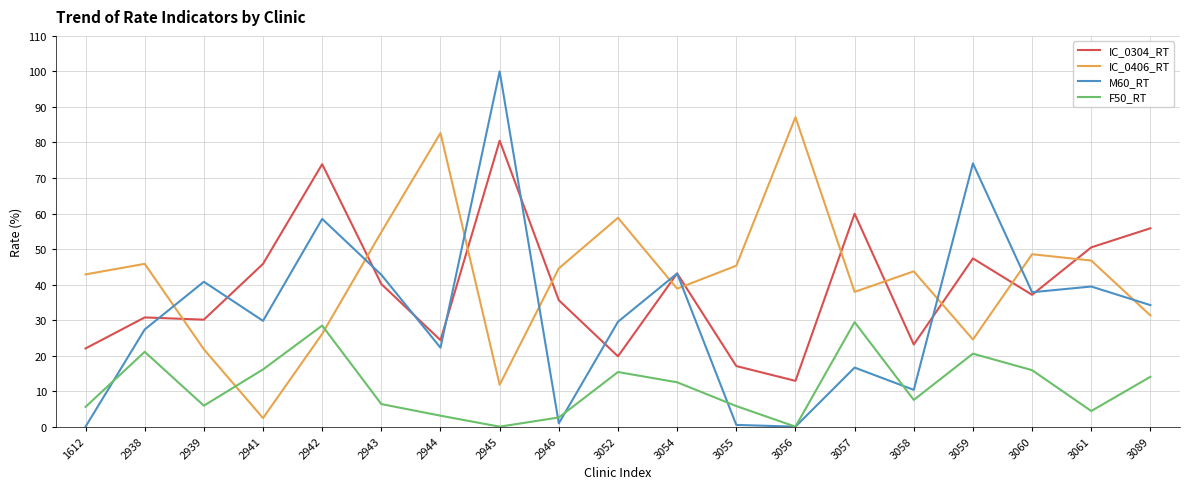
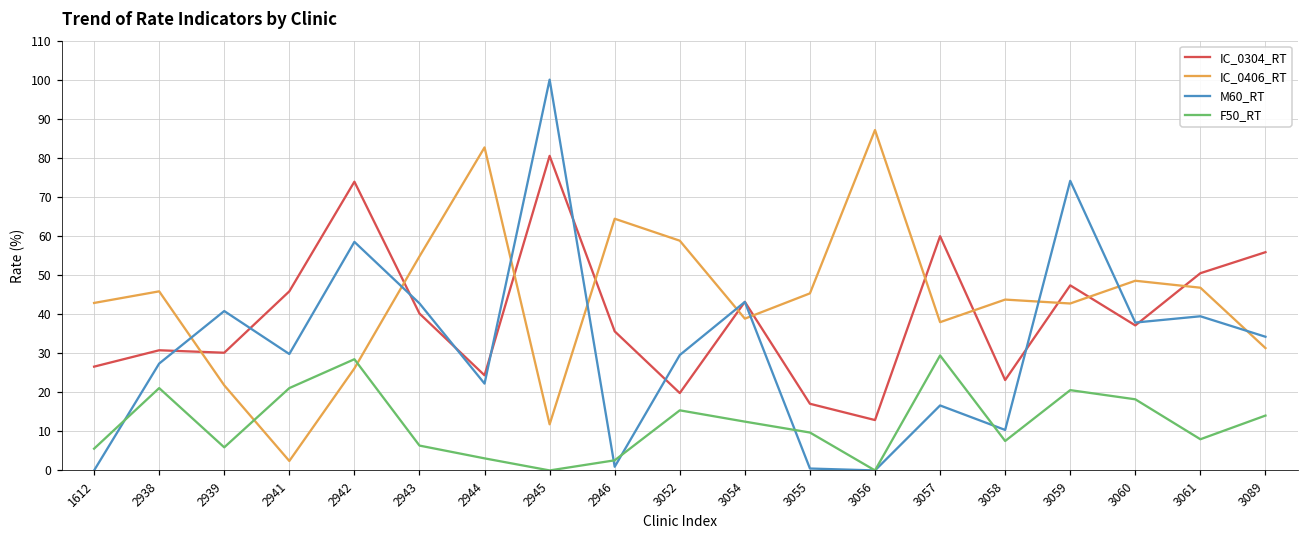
IC_0304_RT, 1612: 22 -> 27
F50_RT, 2941: 16 -> 21
IC_0406_RT, 2946: 45 -> 64
F50_RT, 3055: 6 -> 10
IC_0406_RT, 3059: 25 -> 43
F50_RT, 3060: 16 -> 18
F50_RT, 3061: 4 -> 8
